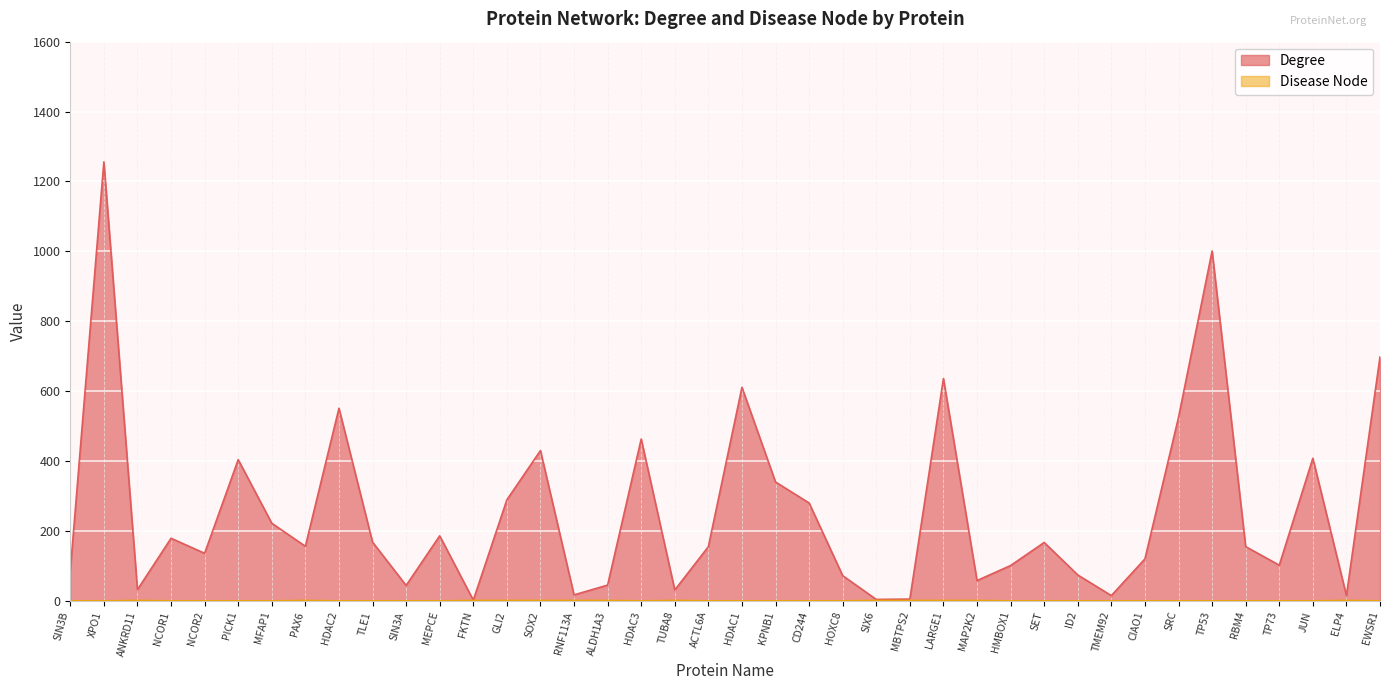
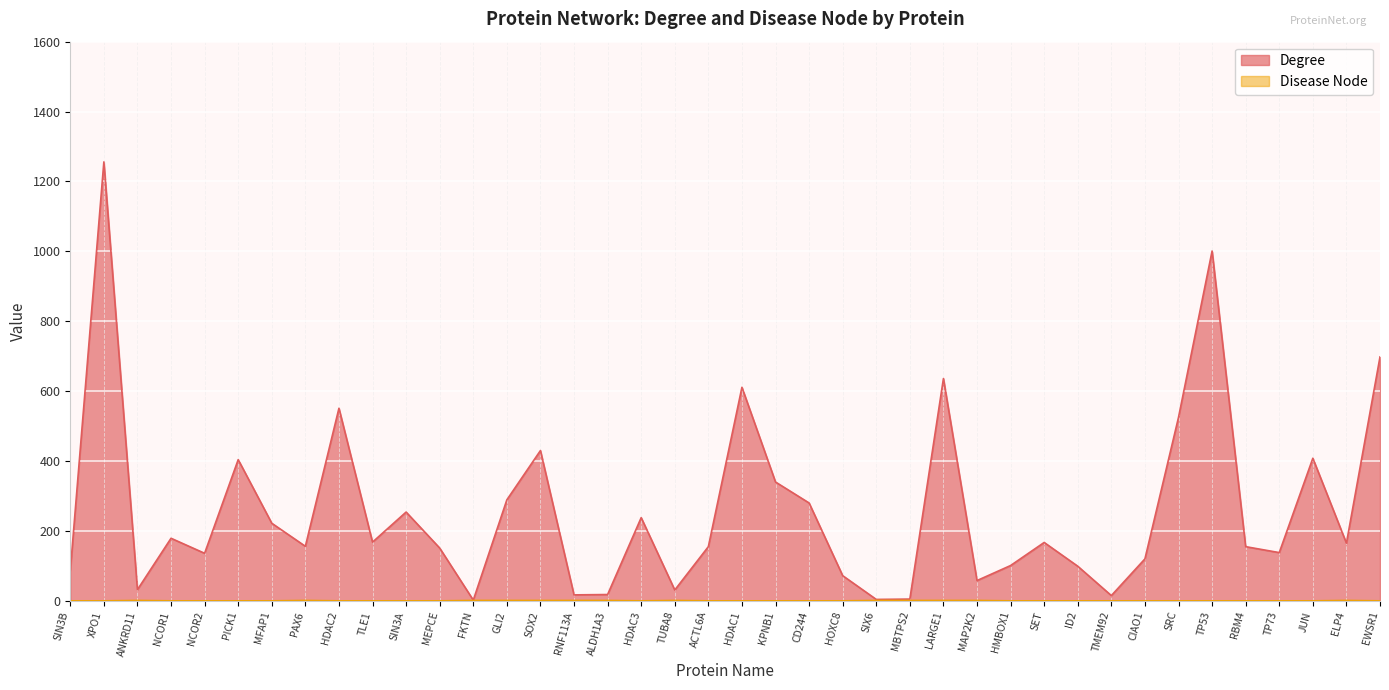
Degree, SIN3A: 40 -> 250
Degree, MEPCE: 190 -> 150
Degree, ALDH1A3: 50 -> 20
Degree, HDAC3: 460 -> 240
Degree, ID2: 70 -> 100
Degree, TP73: 100 -> 140
Degree, ELP4: 20 -> 170
